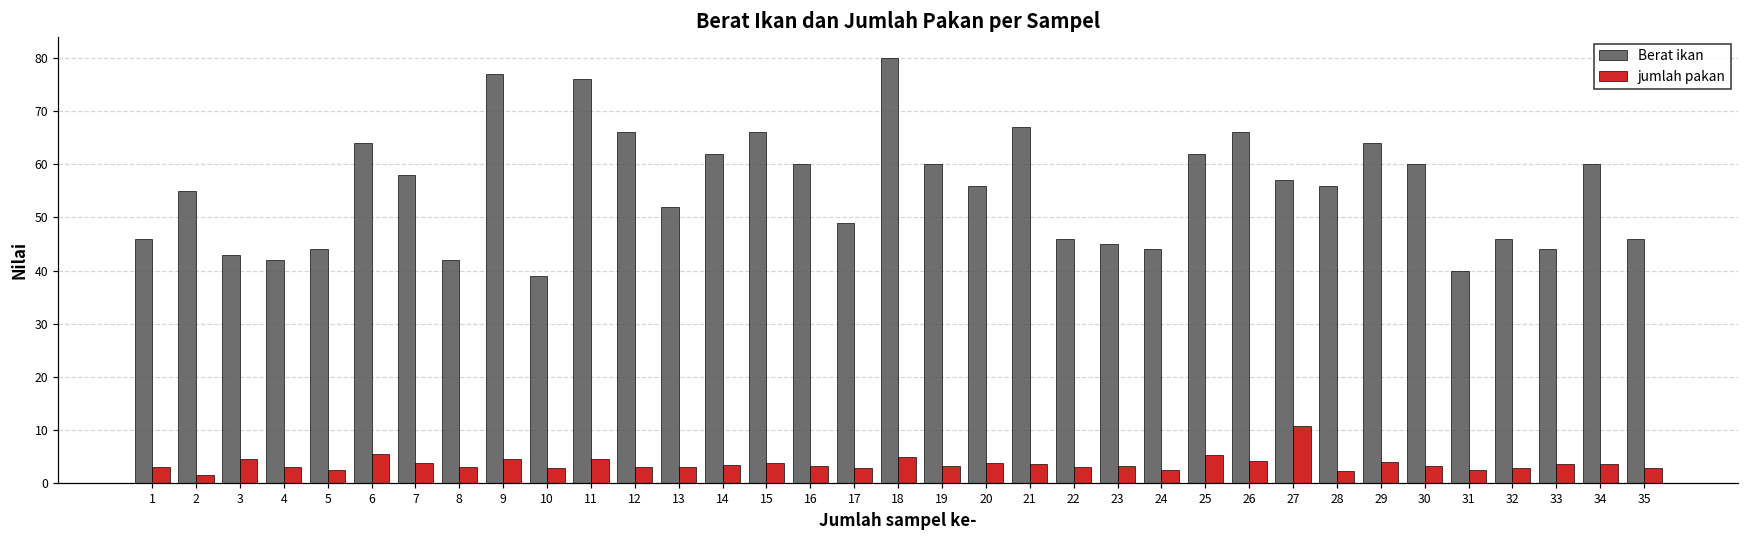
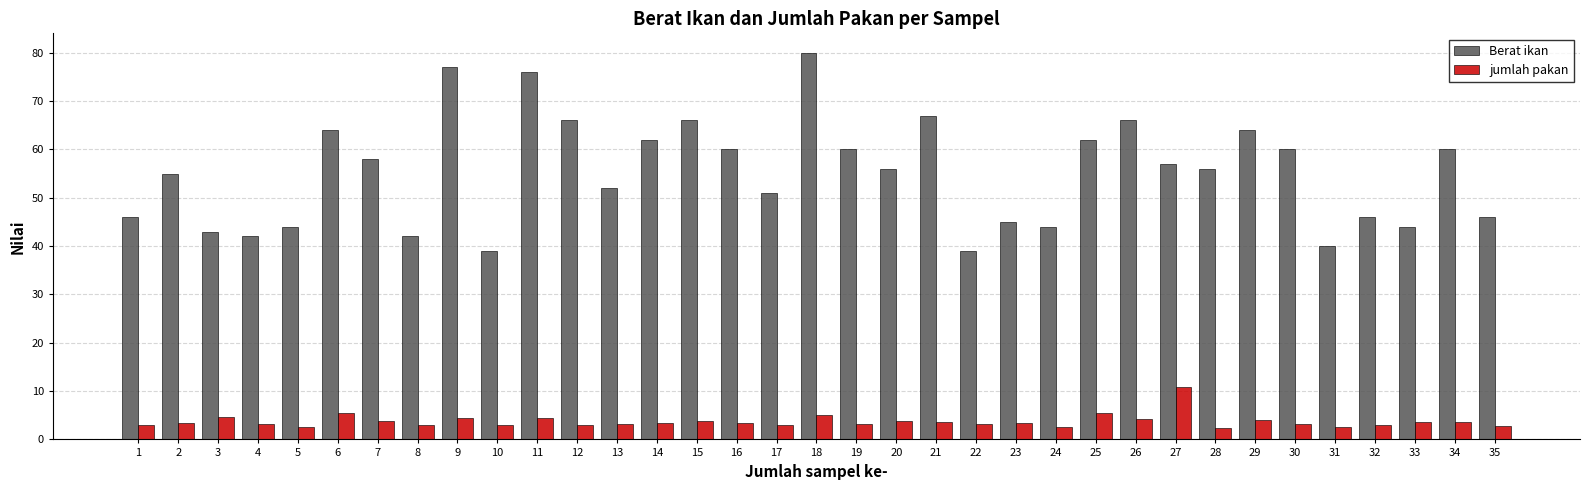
jumlah pakan, 2: 2 -> 3
Berat ikan, 17: 49 -> 51
Berat ikan, 22: 46 -> 39
